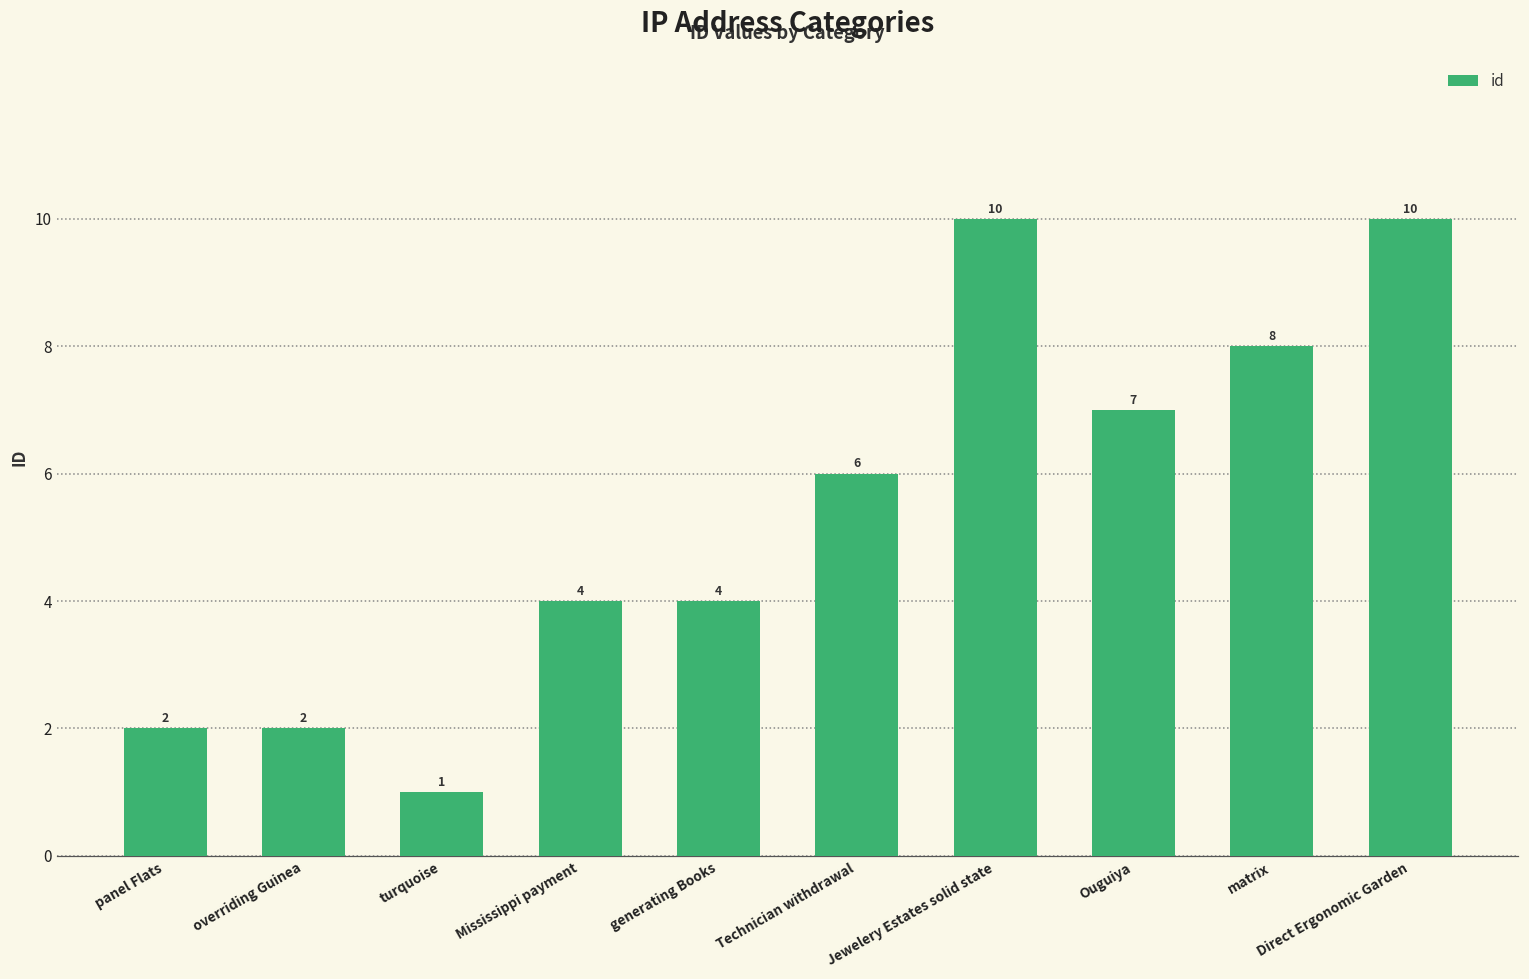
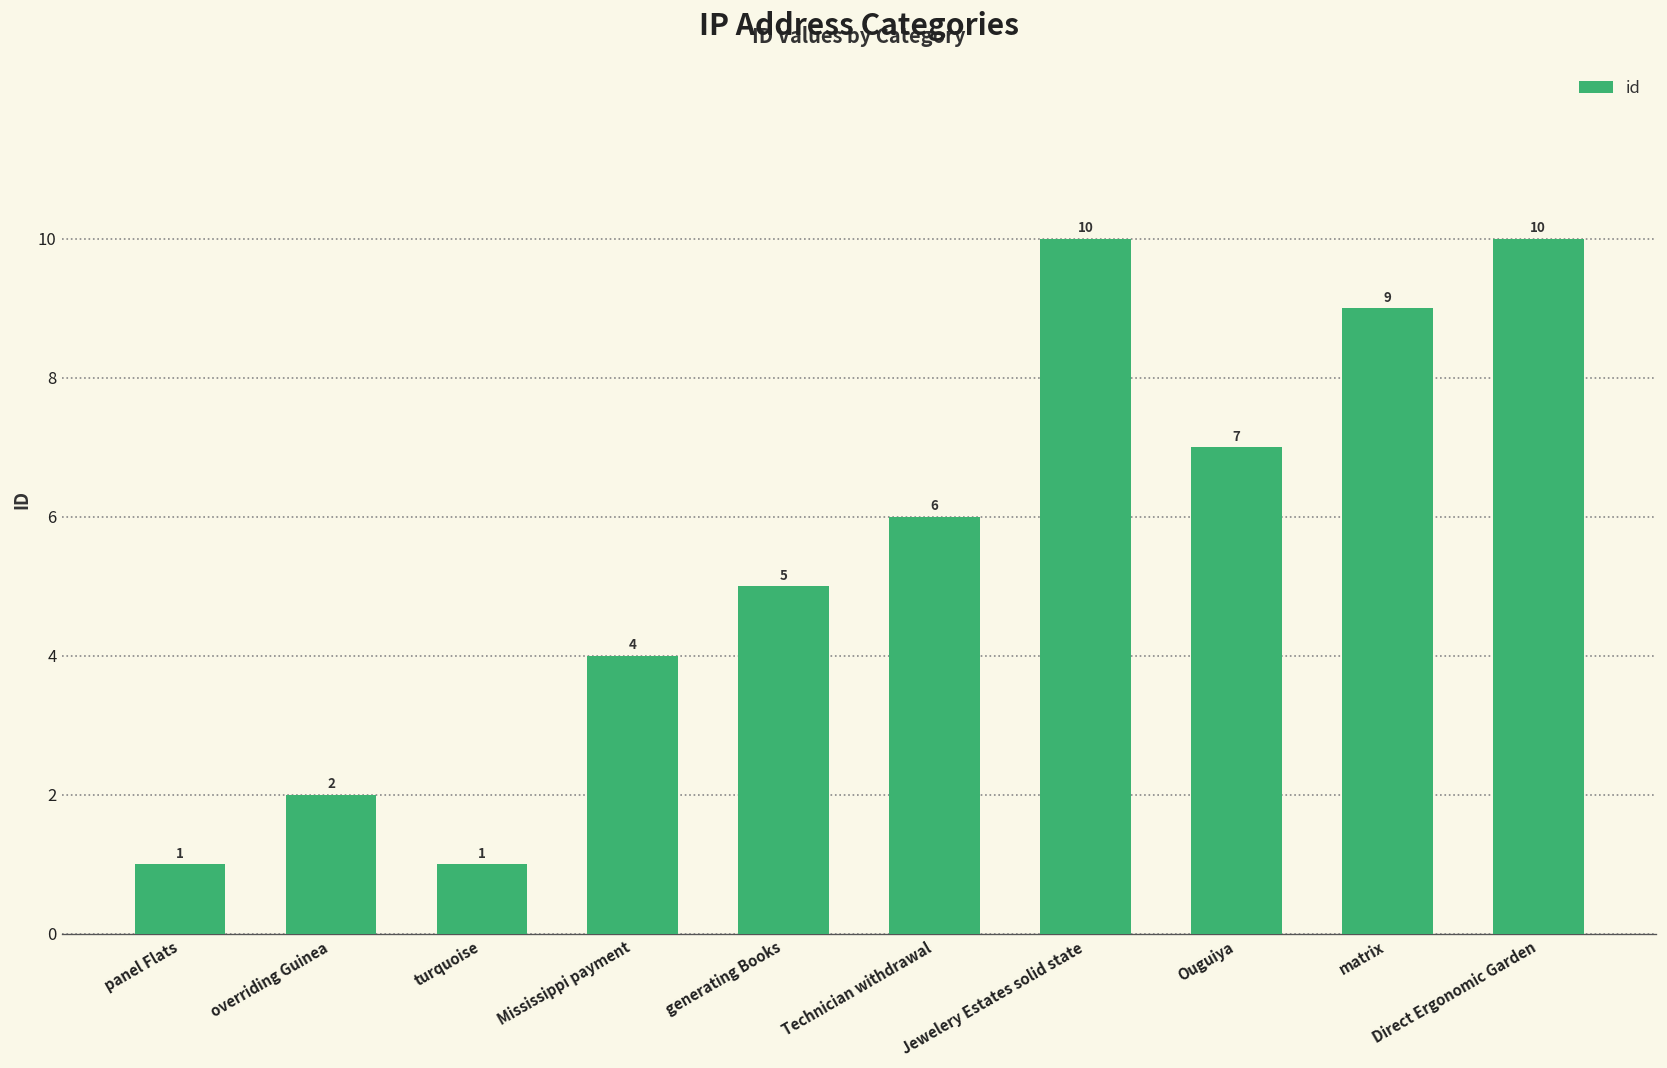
panel Flats: 2 -> 1
generating Books: 4 -> 5
matrix: 8 -> 9
